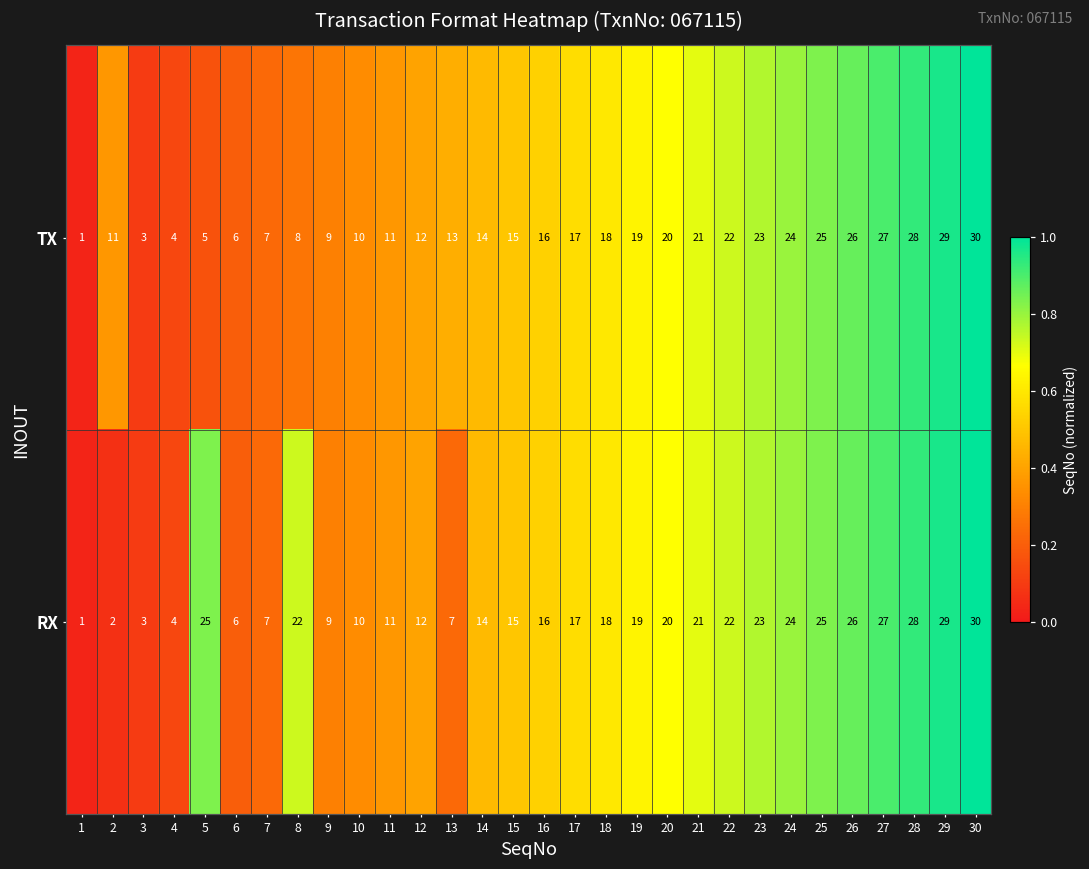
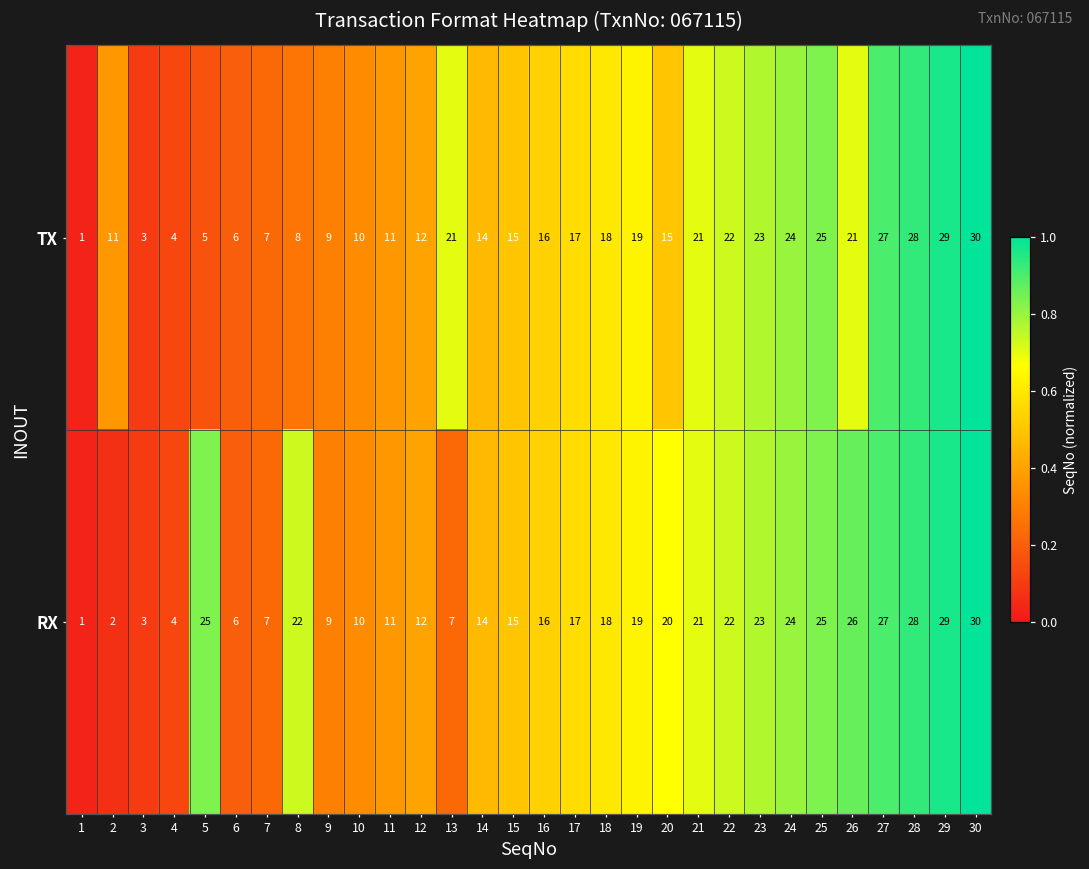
TX, 13: 13 -> 21
TX, 20: 20 -> 15
TX, 26: 26 -> 21
